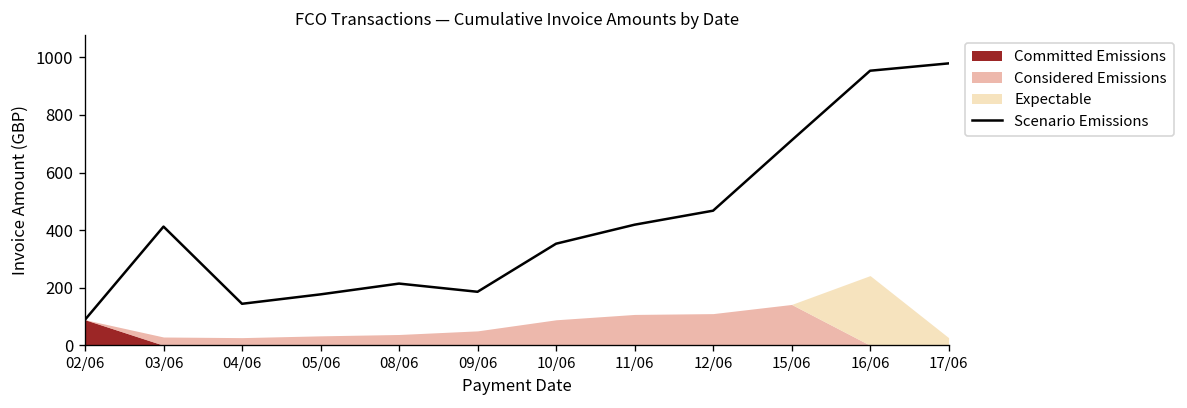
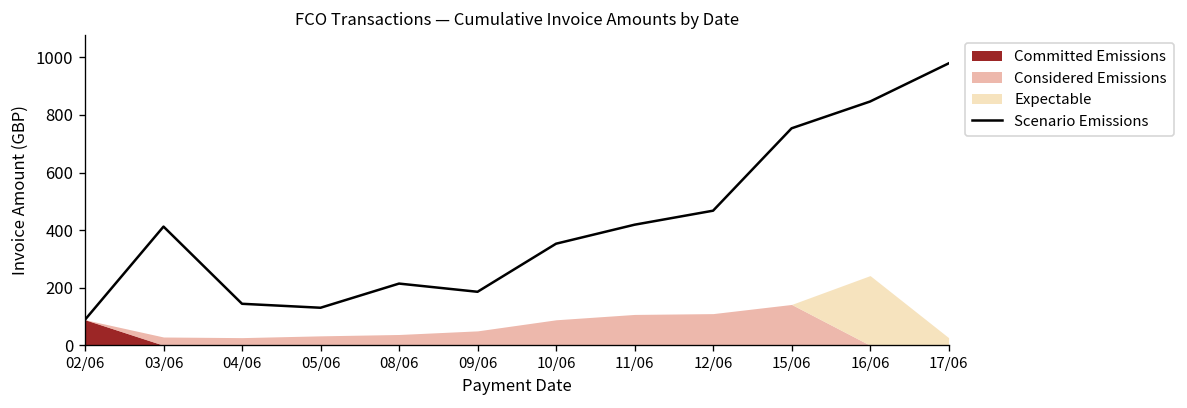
Scenario Emissions, 05/06: 180 -> 130
Scenario Emissions, 15/06: 710 -> 750
Scenario Emissions, 16/06: 950 -> 850
